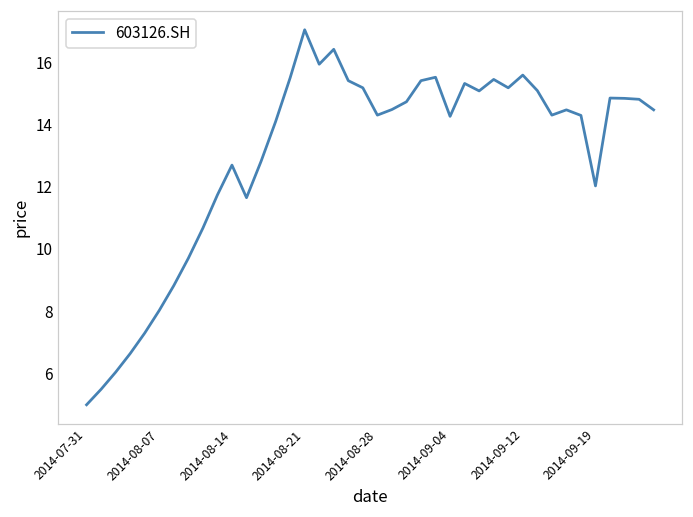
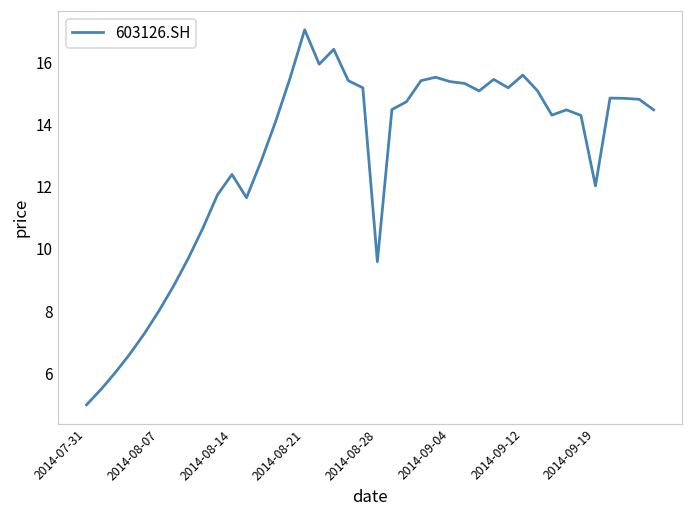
2014-08-14: 12.7 -> 12.4
2014-08-28: 14.3 -> 9.6
2014-09-04: 14.3 -> 15.4
